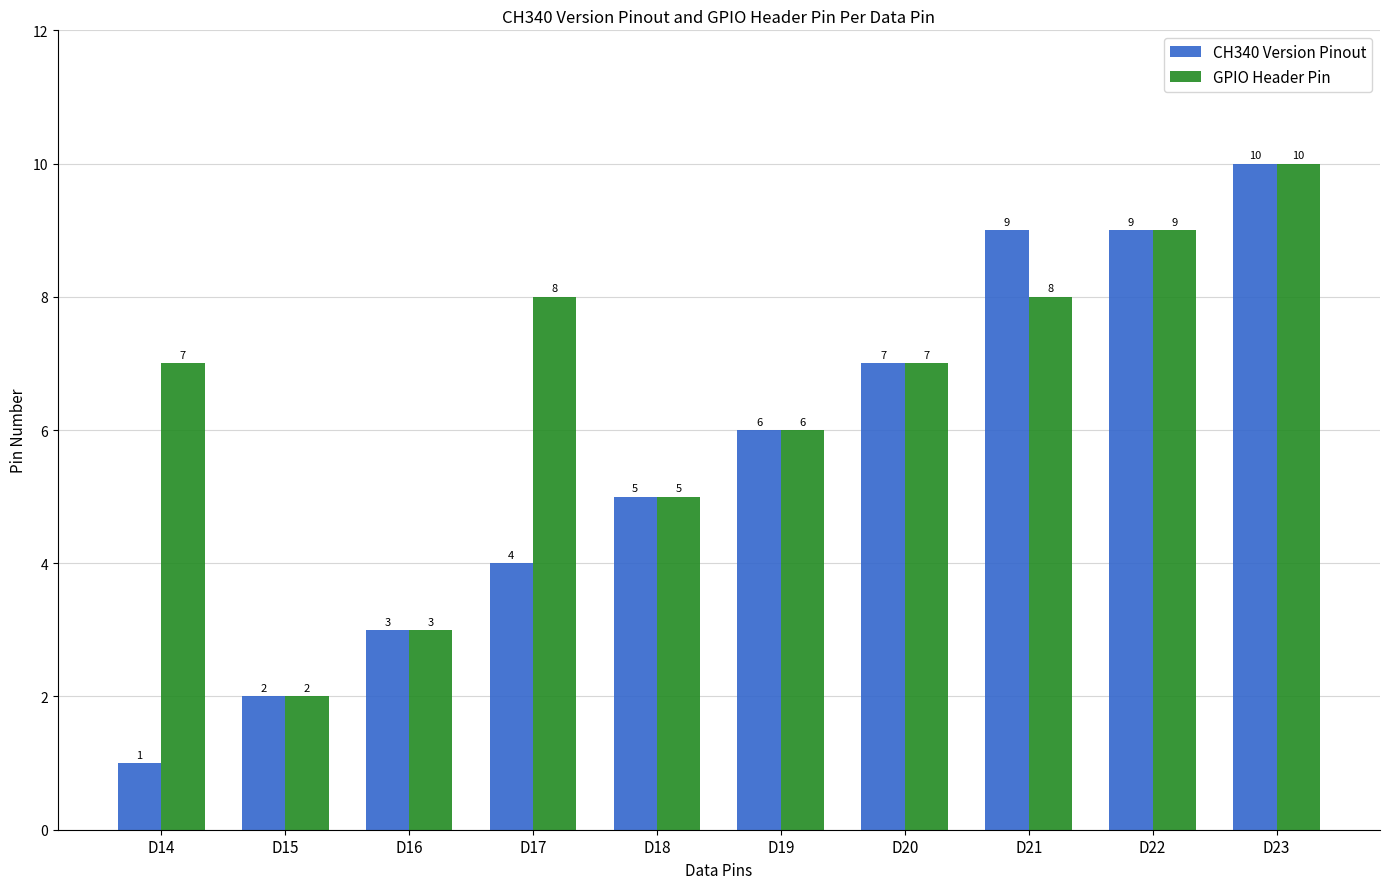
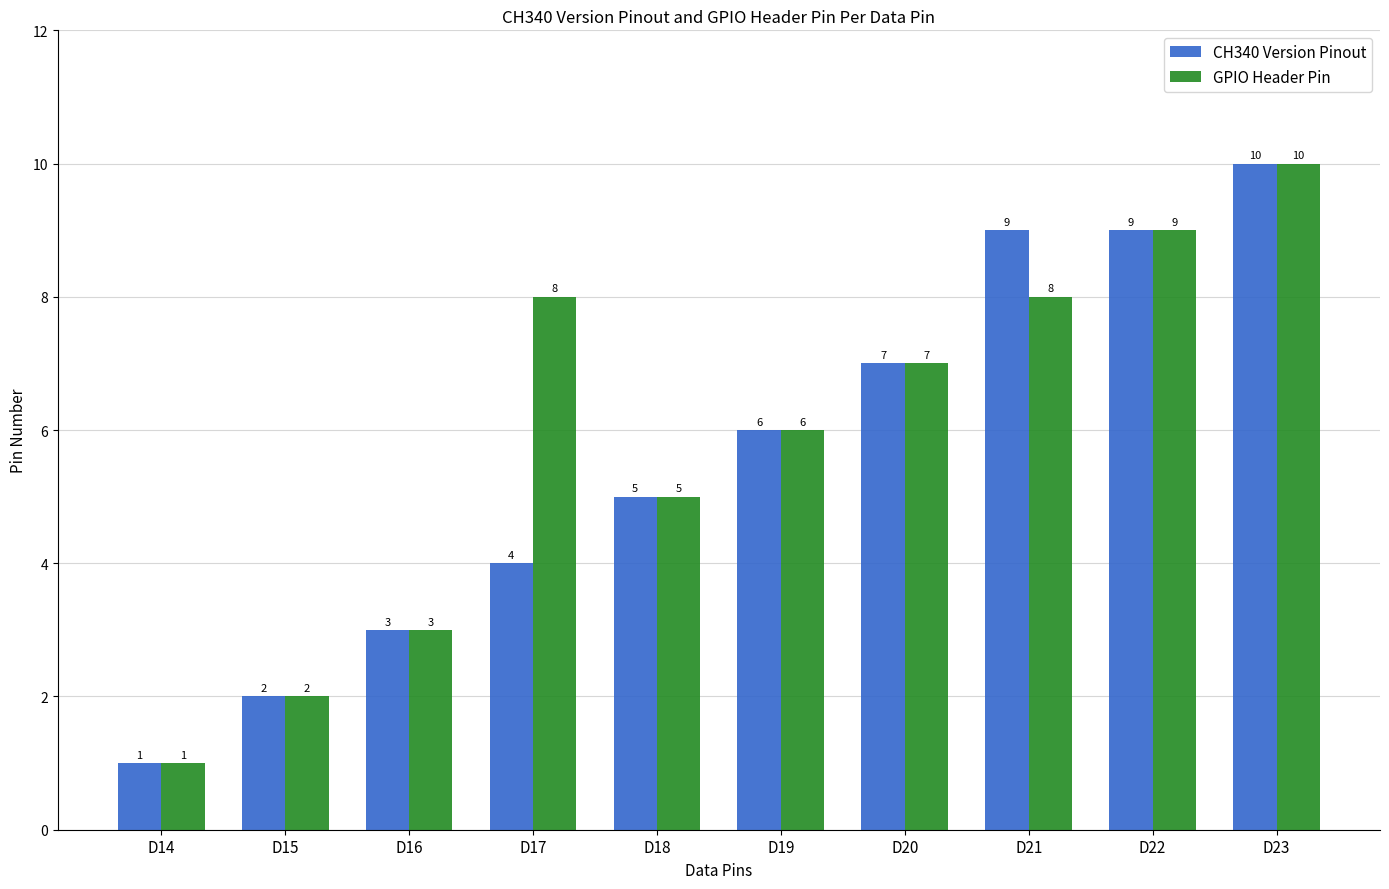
GPIO Header Pin, D14: 7 -> 1
